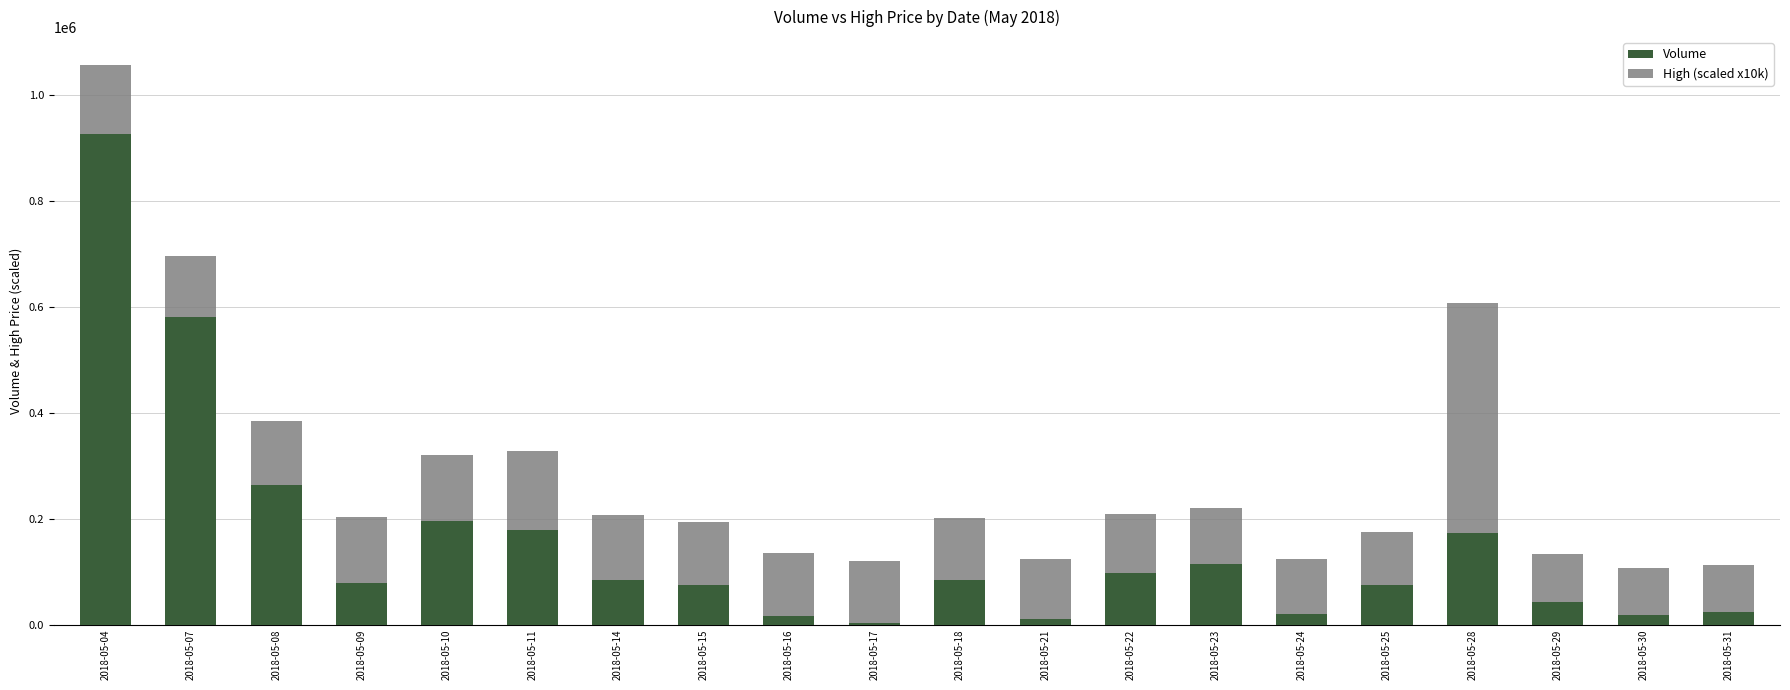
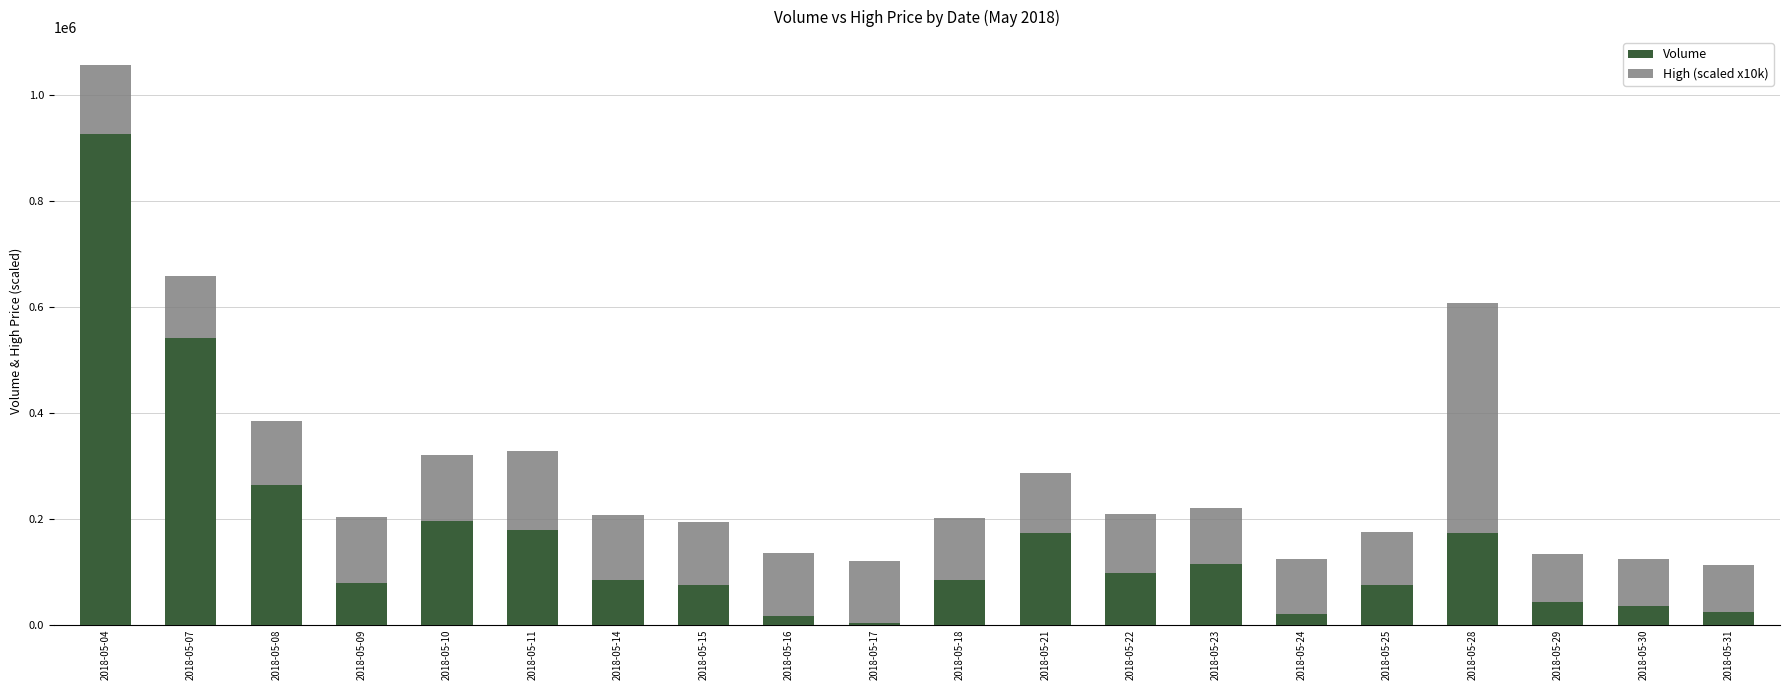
Volume, 2018-05-07: 580000 -> 540000
Volume, 2018-05-21: 10000 -> 170000
Volume, 2018-05-30: 20000 -> 30000
